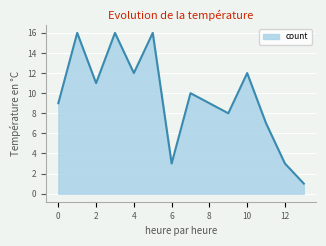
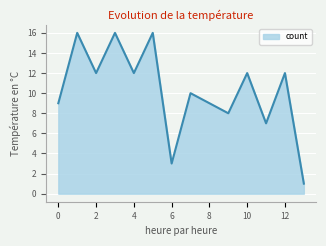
2: 11 -> 12
12: 3 -> 12
